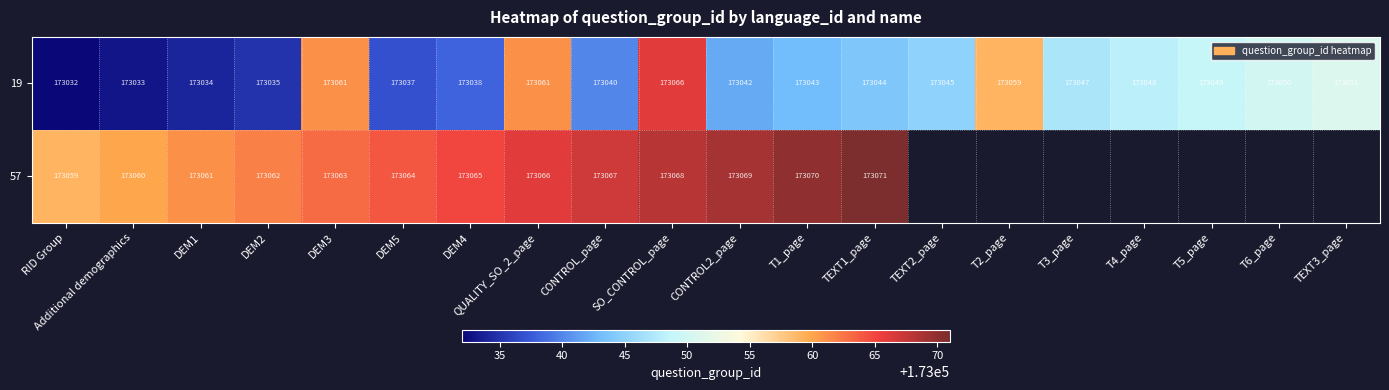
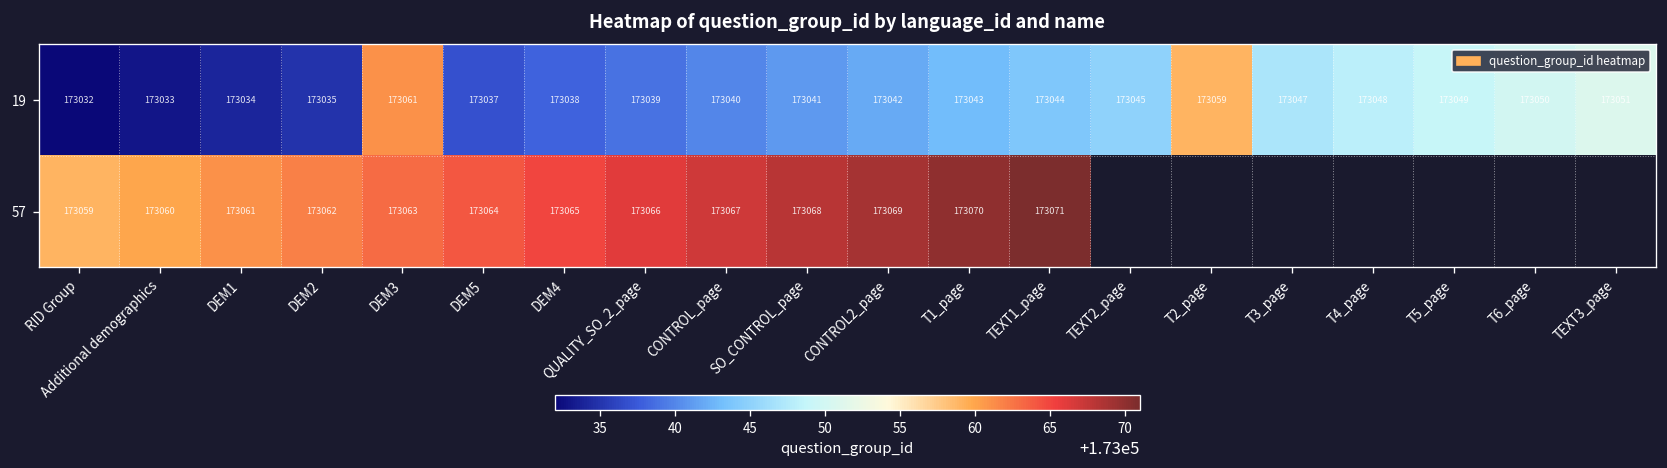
19, QUALITY_SO_2_page: 173061 -> 173039
19, SO_CONTROL_page: 173066 -> 173041
